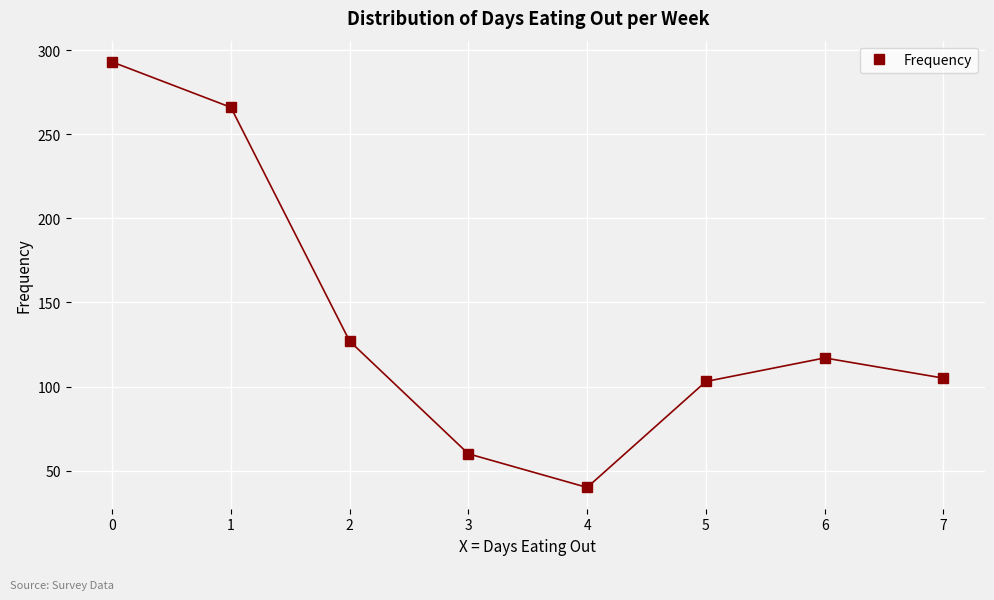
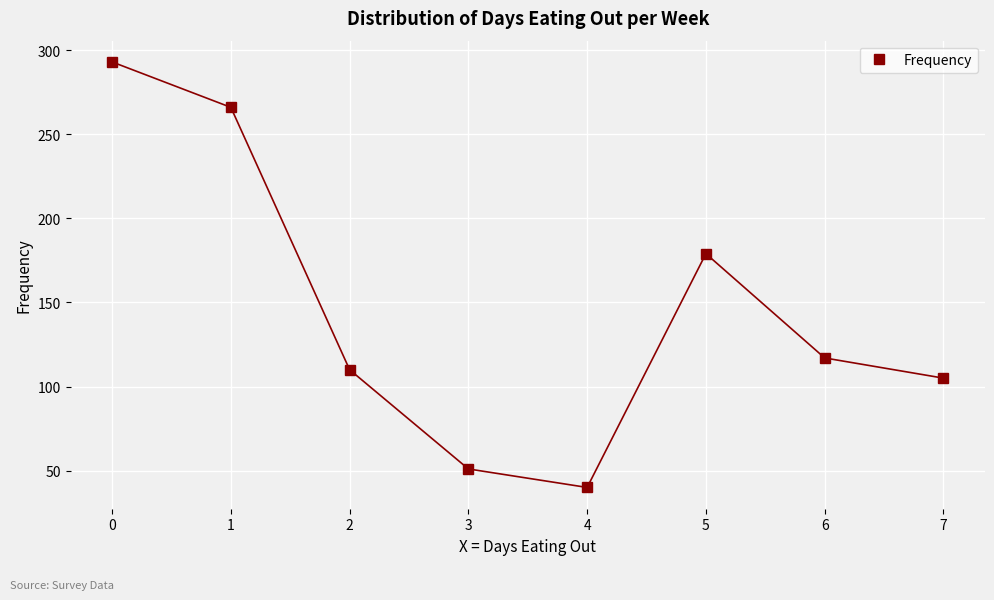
2: 127 -> 110
3: 60 -> 51
5: 103 -> 179
